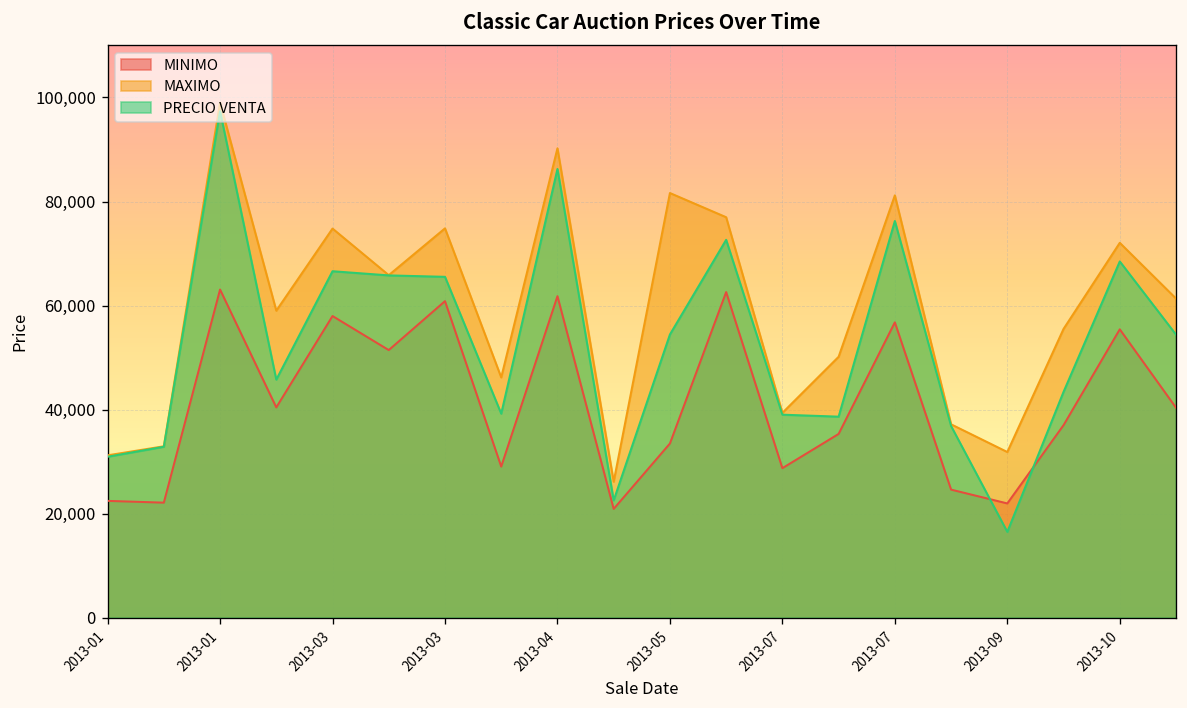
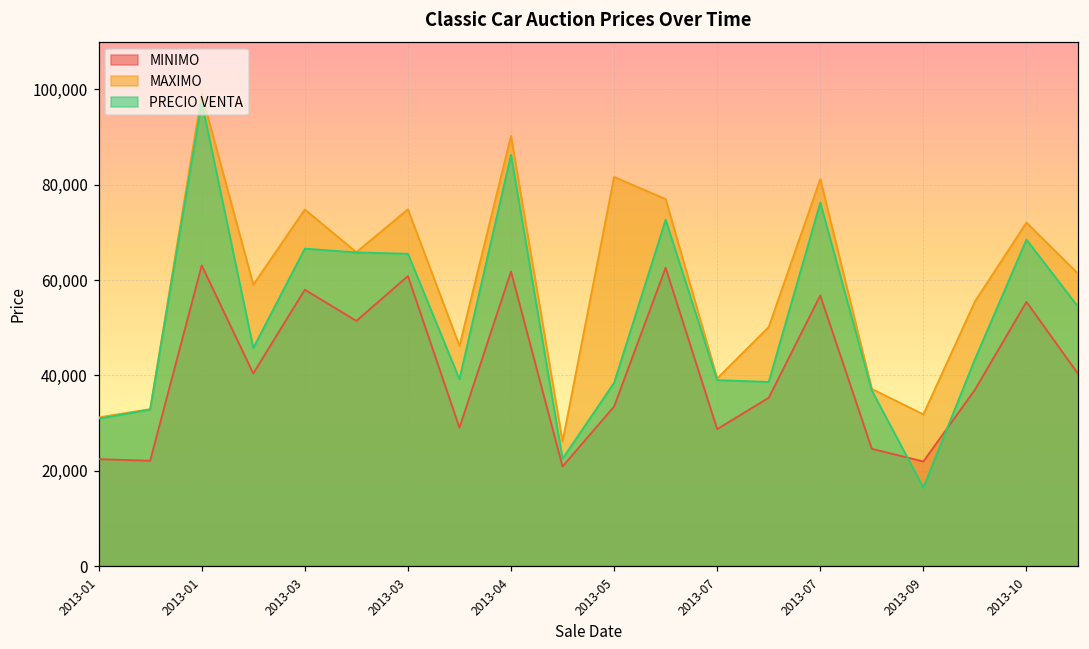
PRECIO VENTA, 2013-05: 54,000 -> 38,000
